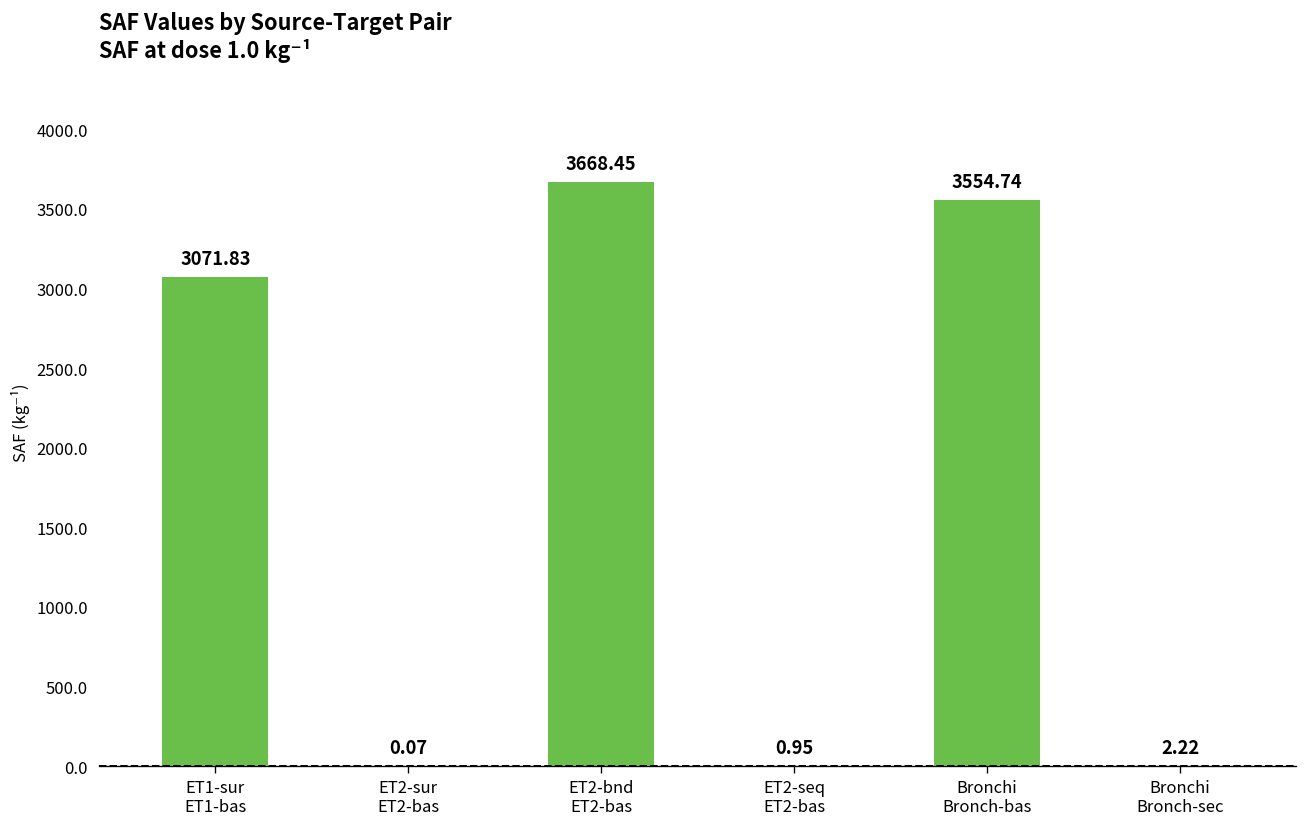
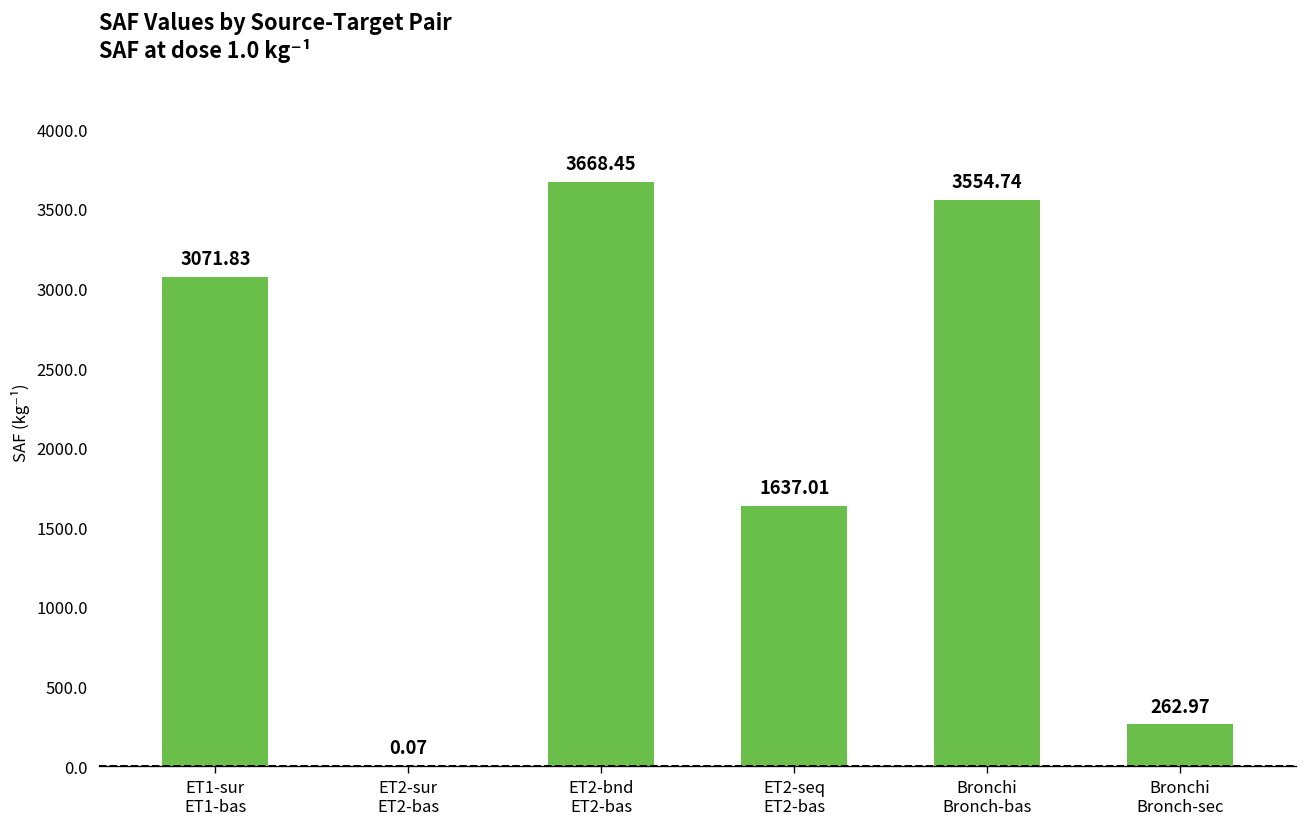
ET2-seq ET2-bas: 0.95 -> 1637.01
Bronchi Bronch-sec: 2.22 -> 262.97
